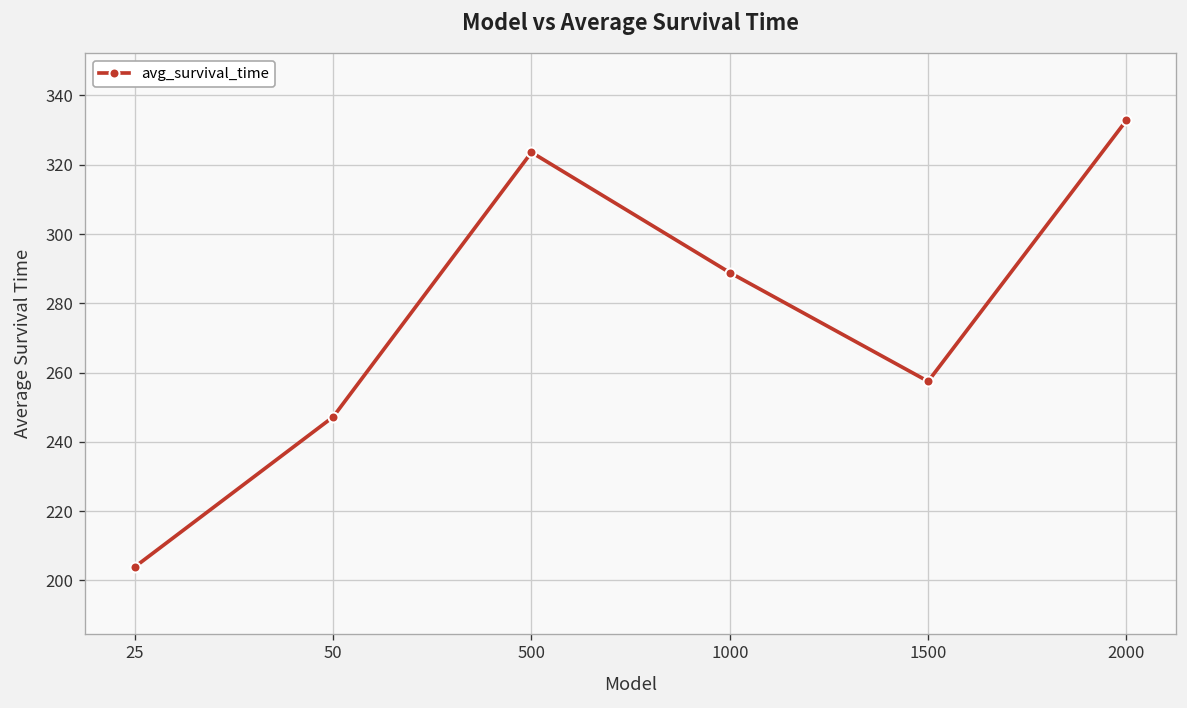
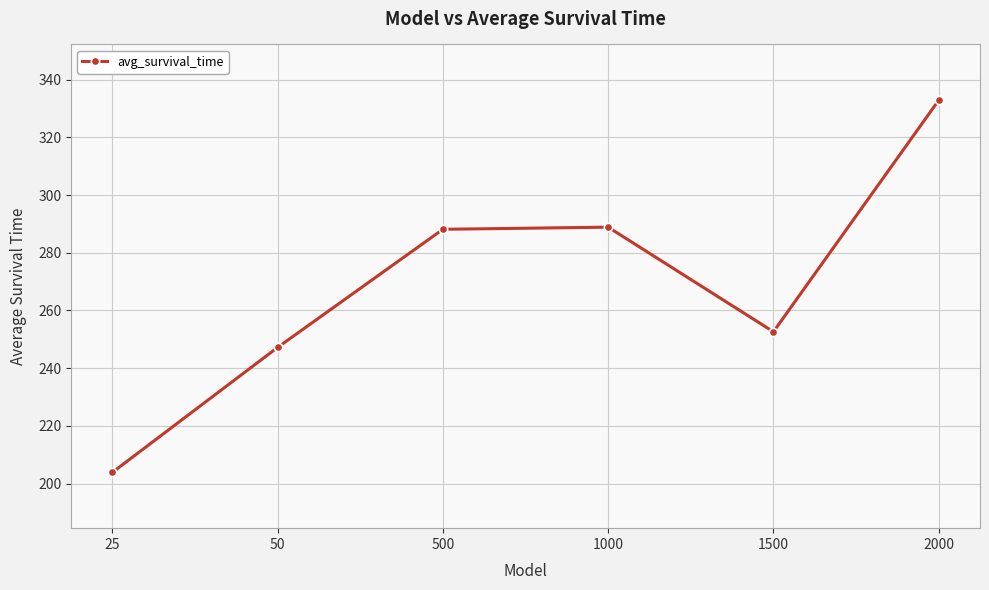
500: 324 -> 288
1500: 257 -> 253
